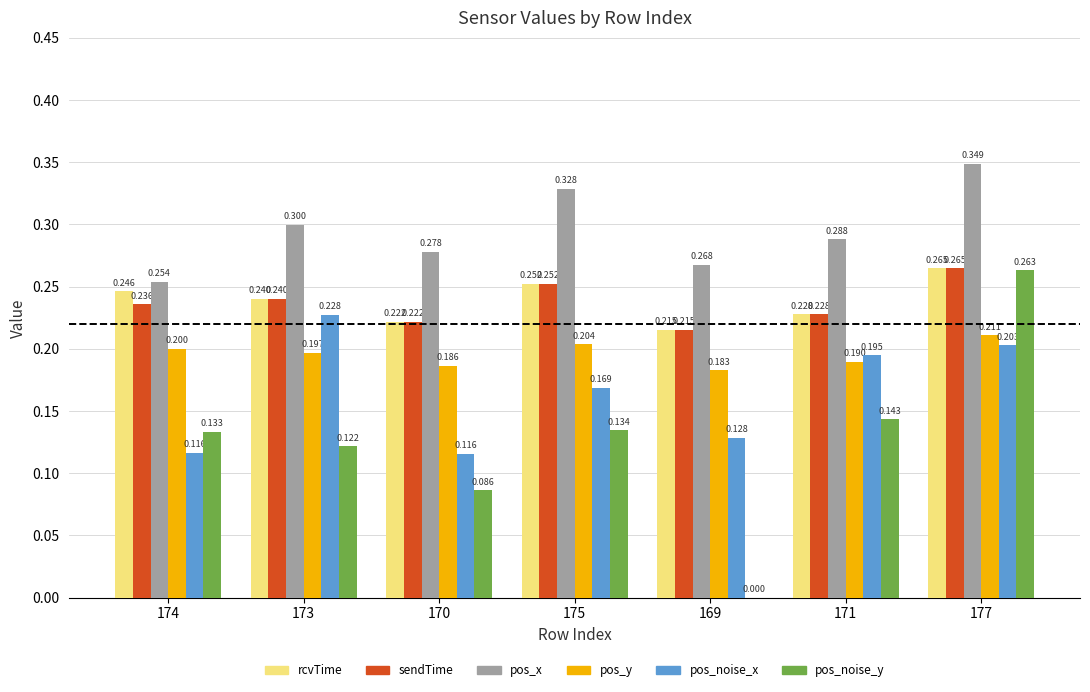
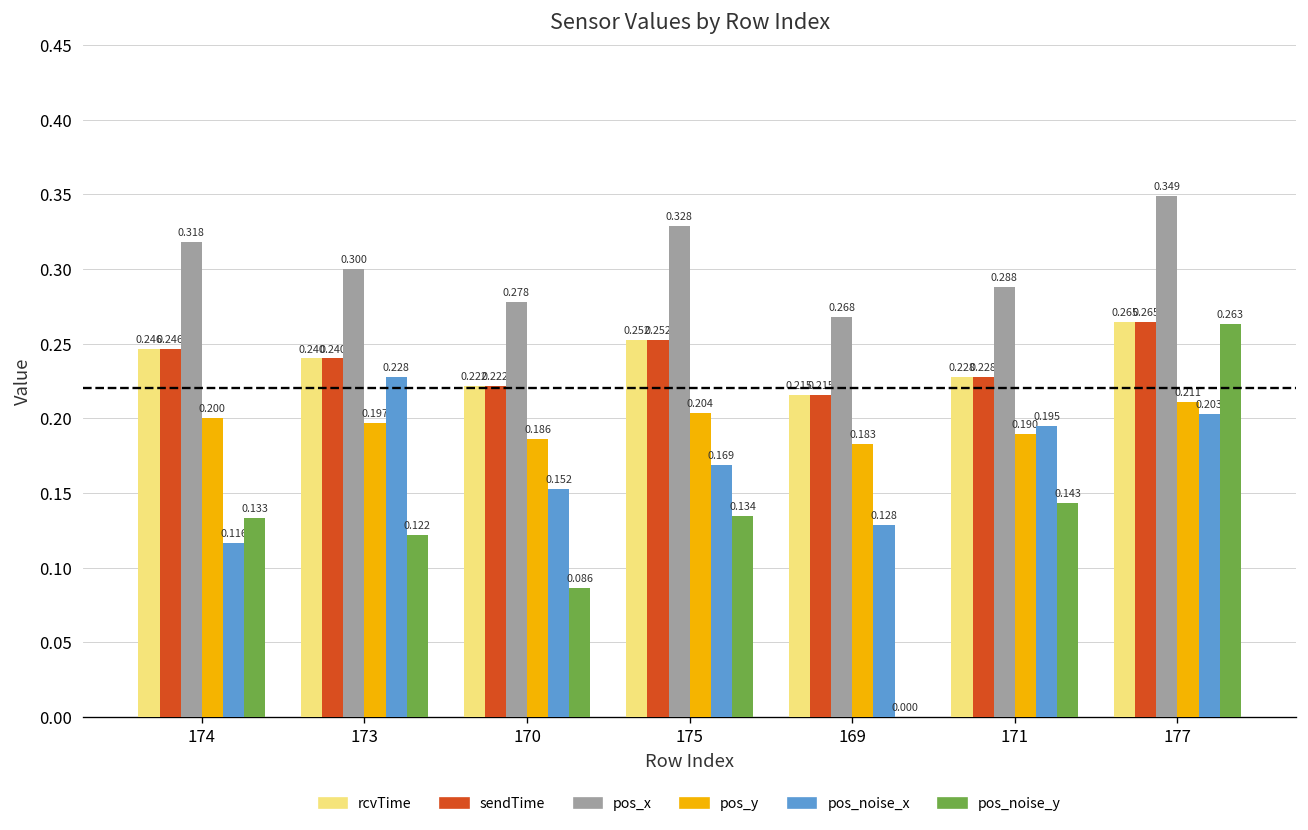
sendTime, 174: 0.236 -> 0.246
pos_x, 174: 0.254 -> 0.318
pos_noise_x, 170: 0.116 -> 0.152
